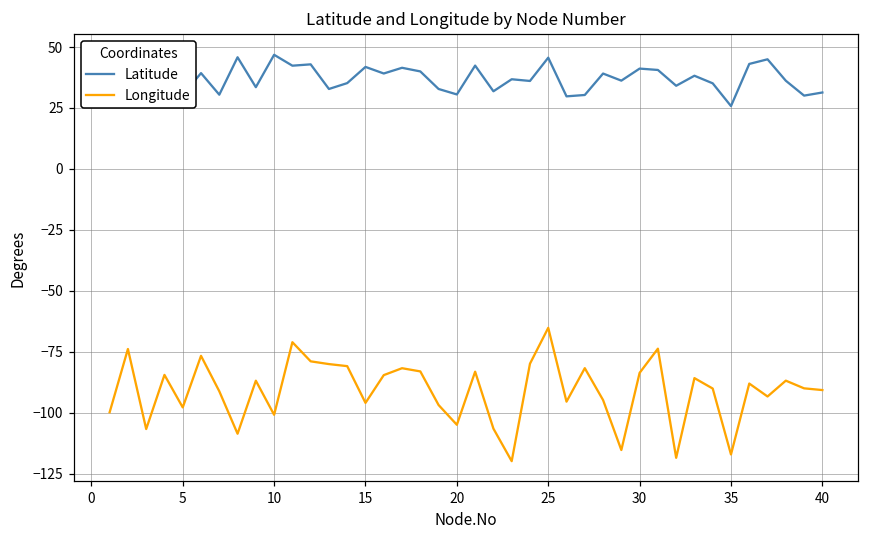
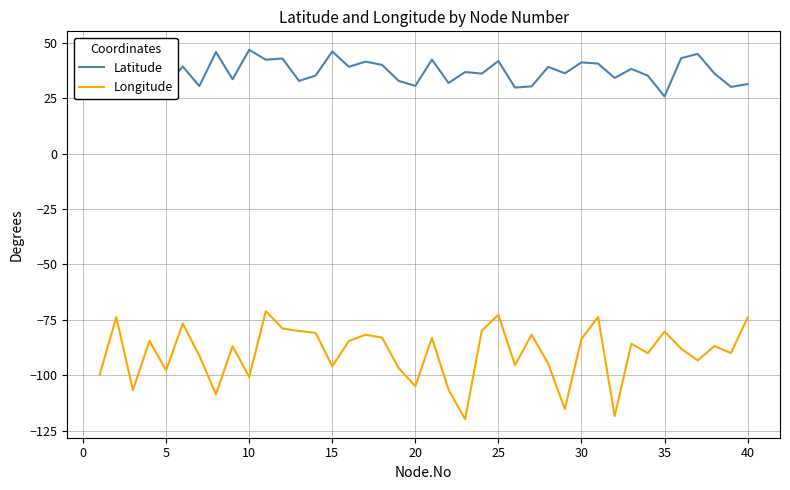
Latitude, 15: 42 -> 46
Latitude, 25: 46 -> 42
Longitude, 25: -65 -> -73
Longitude, 35: -117 -> -80
Longitude, 40: -91 -> -74
